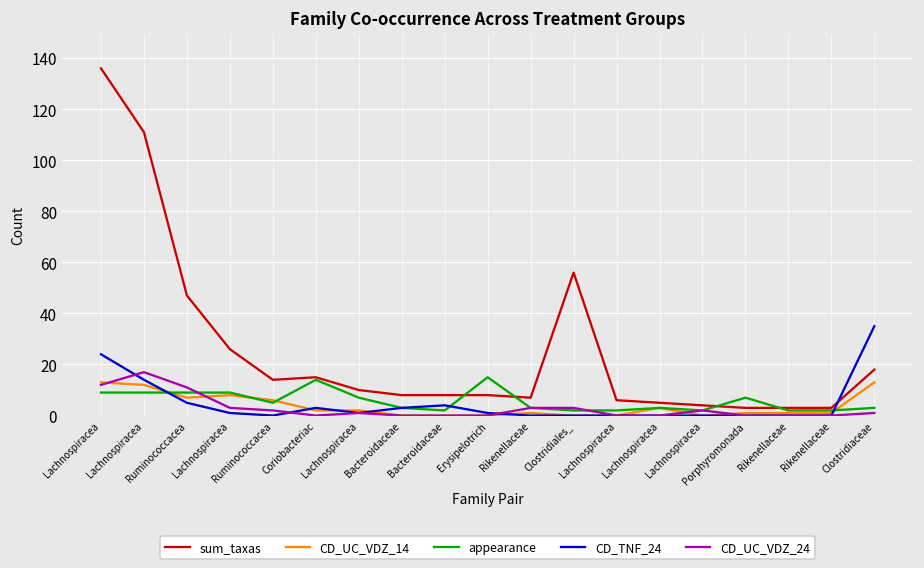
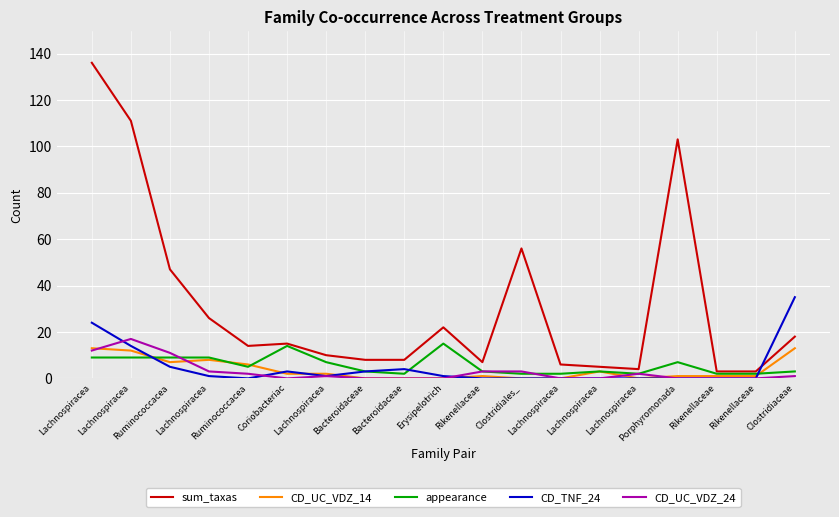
sum_taxas, Erysipelotrich: 8 -> 22
sum_taxas, Porphyromonada: 3 -> 103
